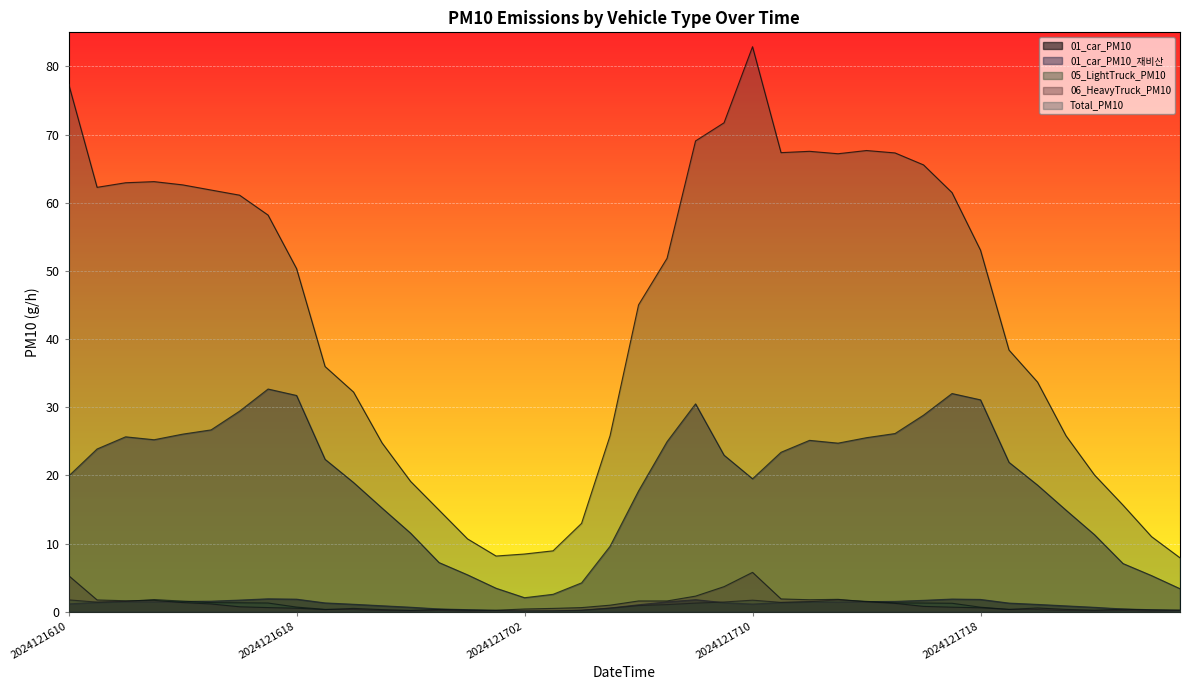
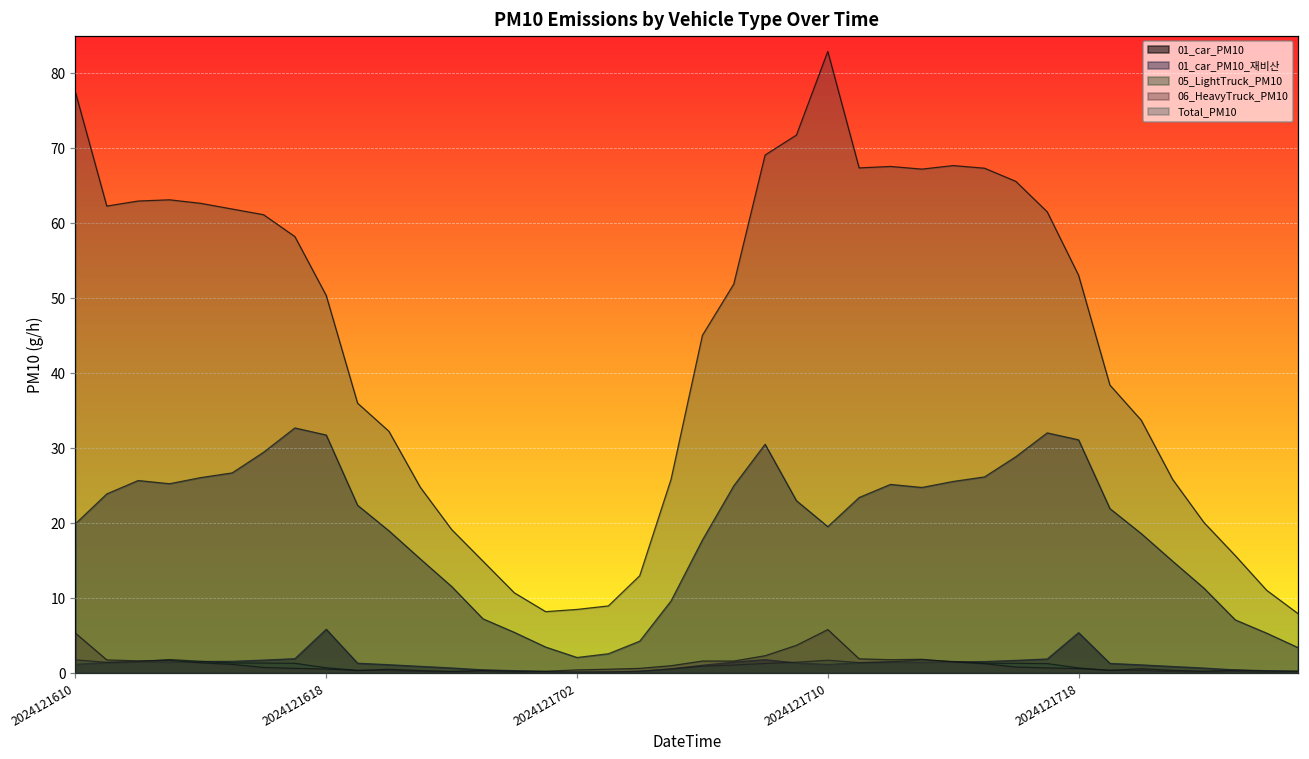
01_car_PM10, 2024121618: 2 -> 6
01_car_PM10, 2024121718: 2 -> 5
